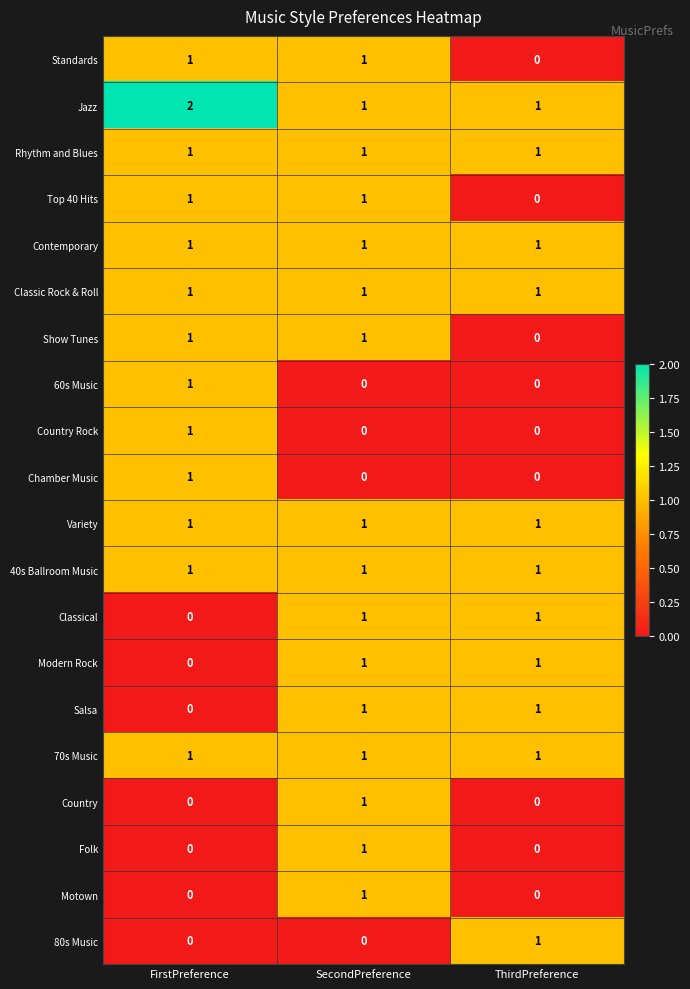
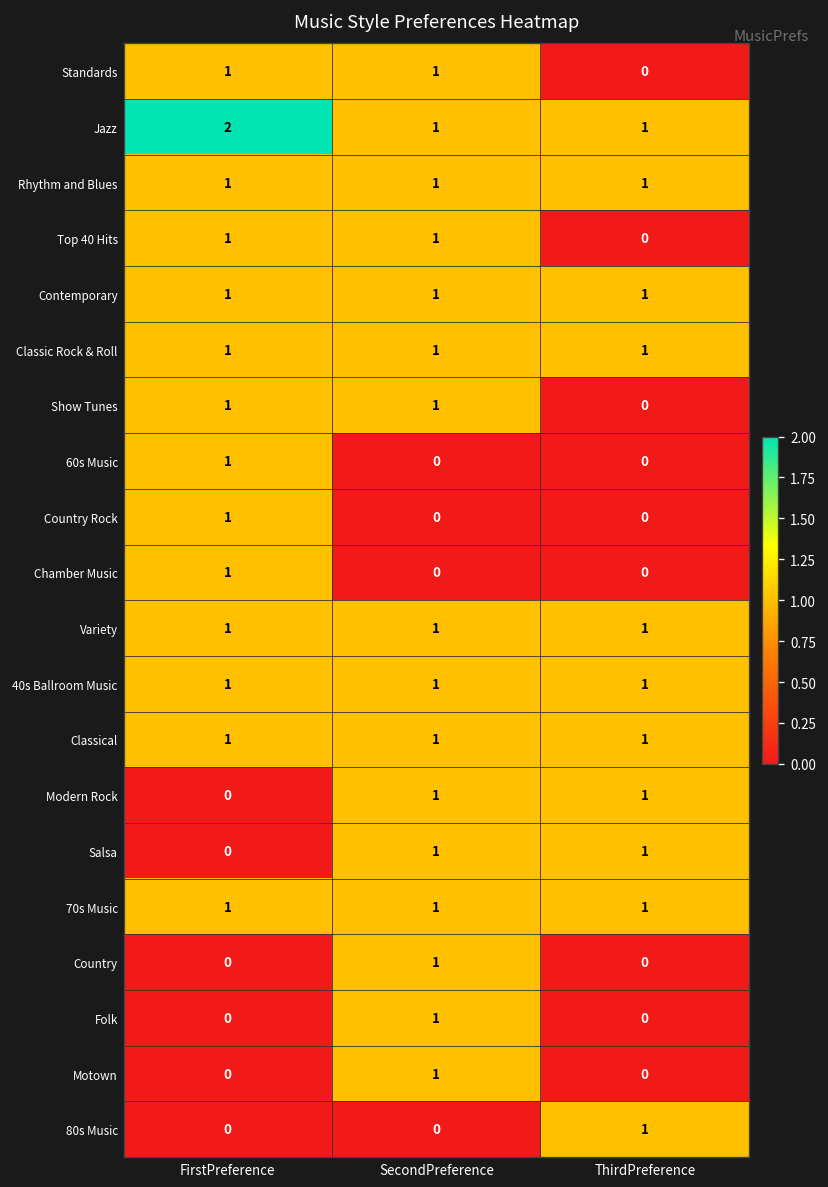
Classical, FirstPreference: 0 -> 1
